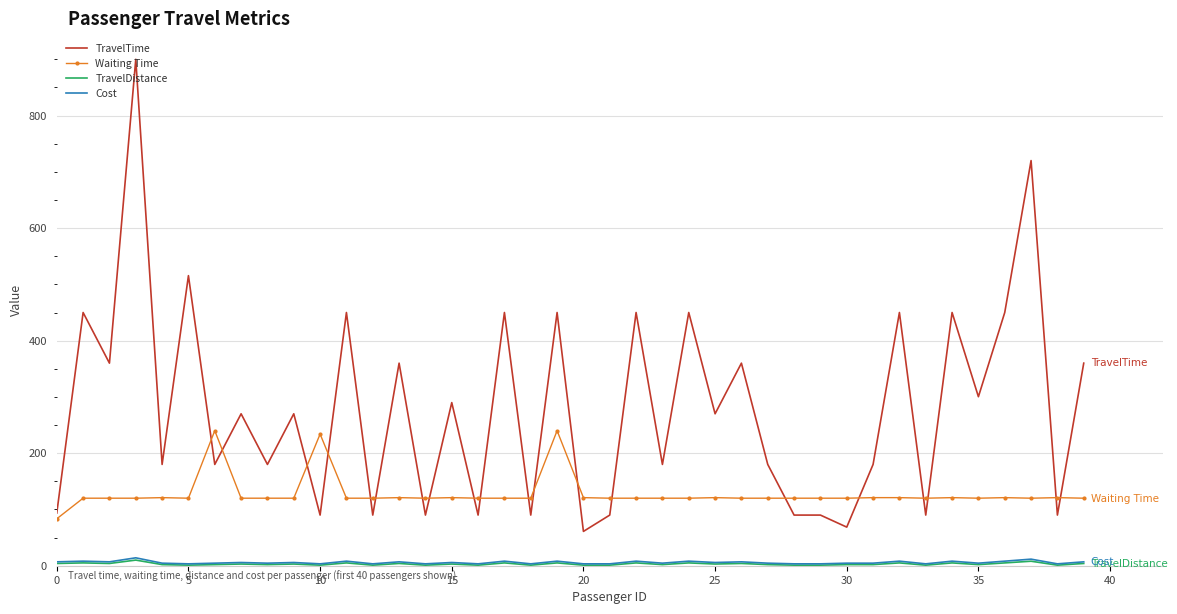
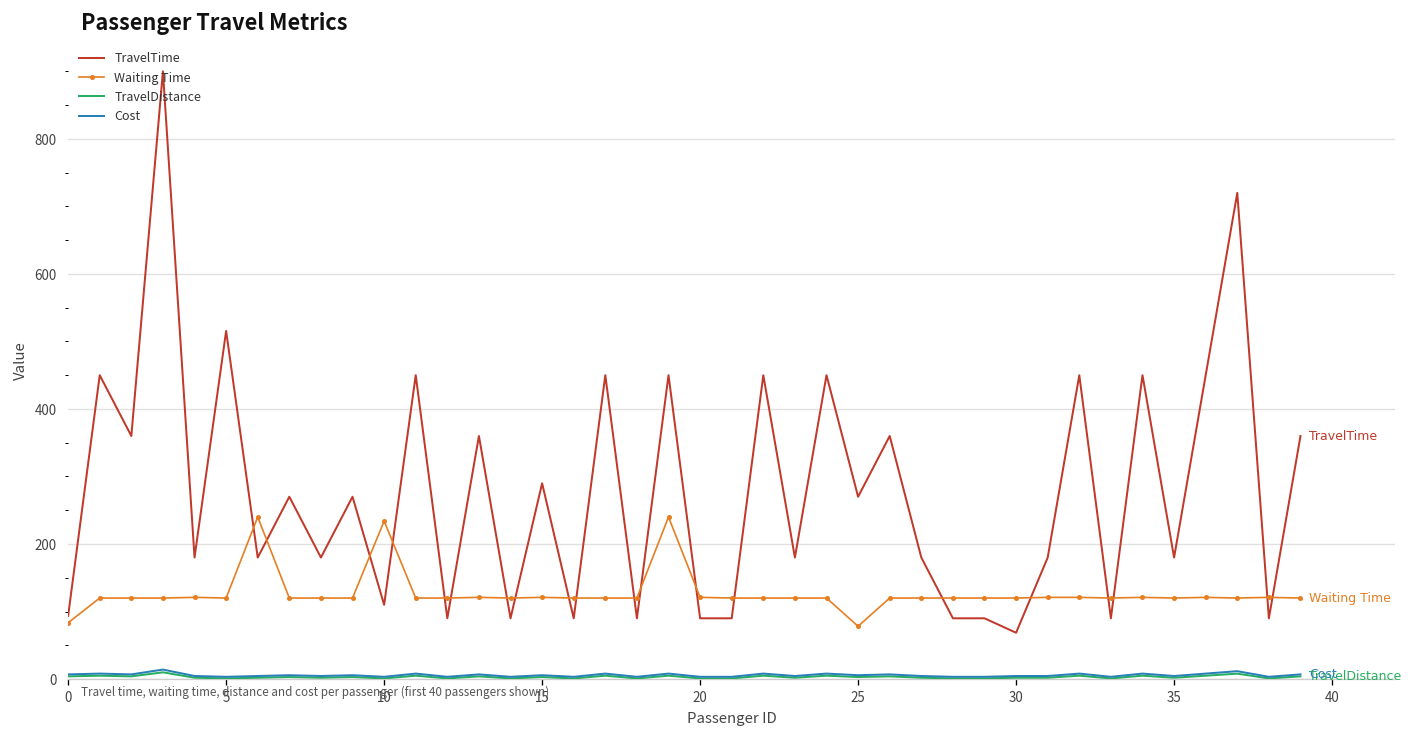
TravelTime, 10: 90 -> 110
TravelTime, 20: 60 -> 90
Waiting Time, 25: 120 -> 80
TravelTime, 35: 300 -> 180
